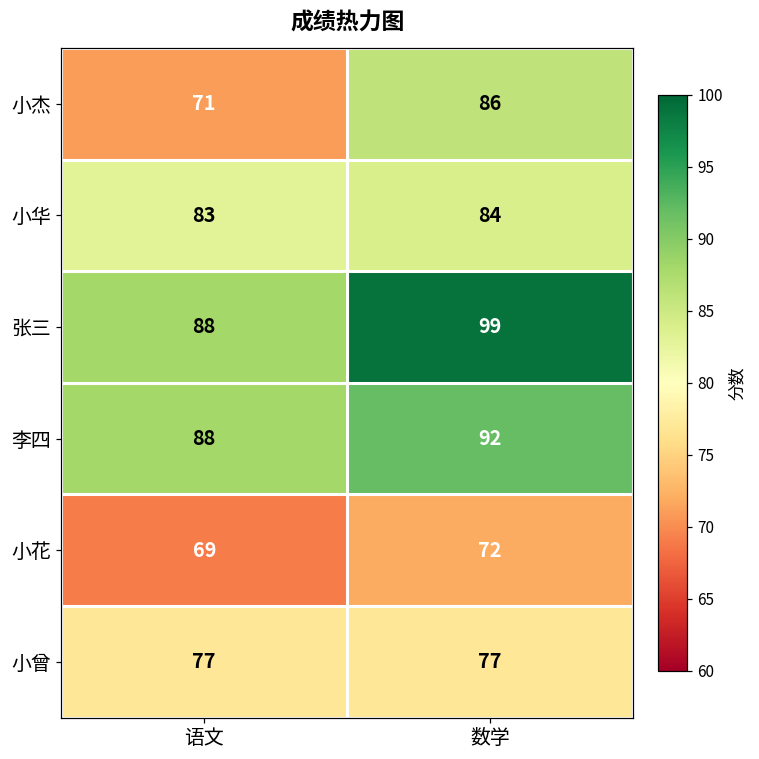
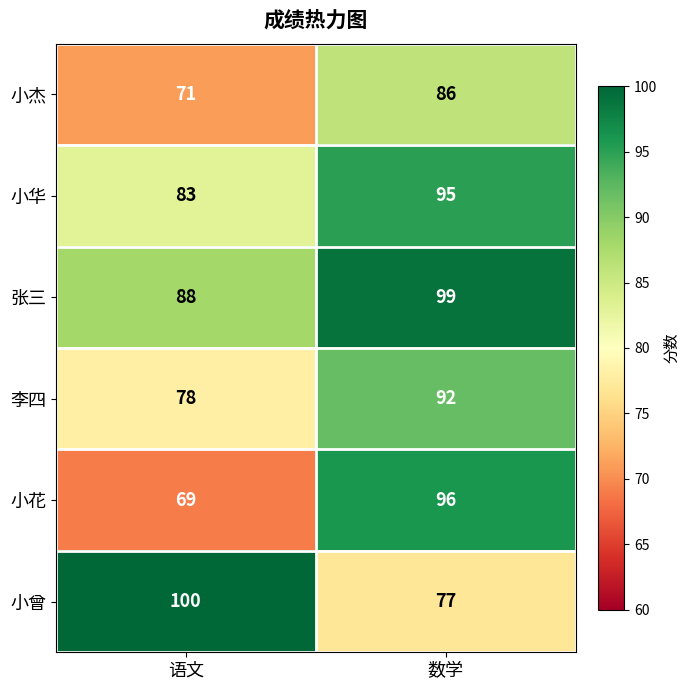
小华, 数学: 84 -> 95
李四, 语文: 88 -> 78
小花, 数学: 72 -> 96
小曾, 语文: 77 -> 100
